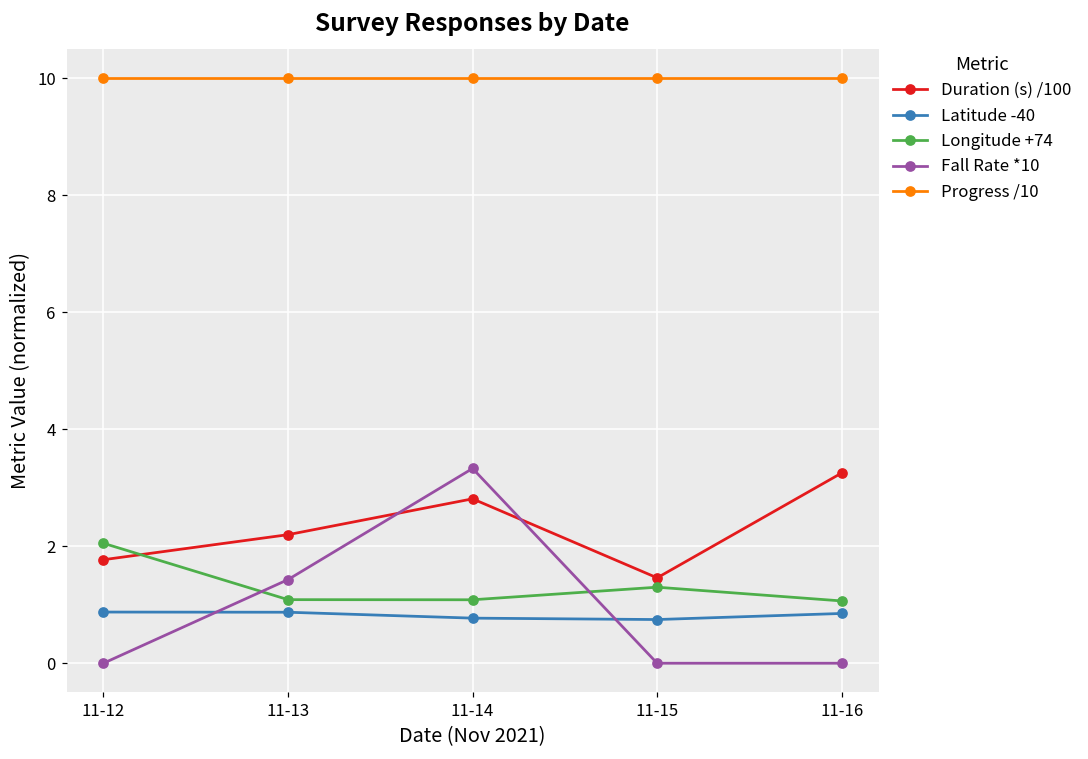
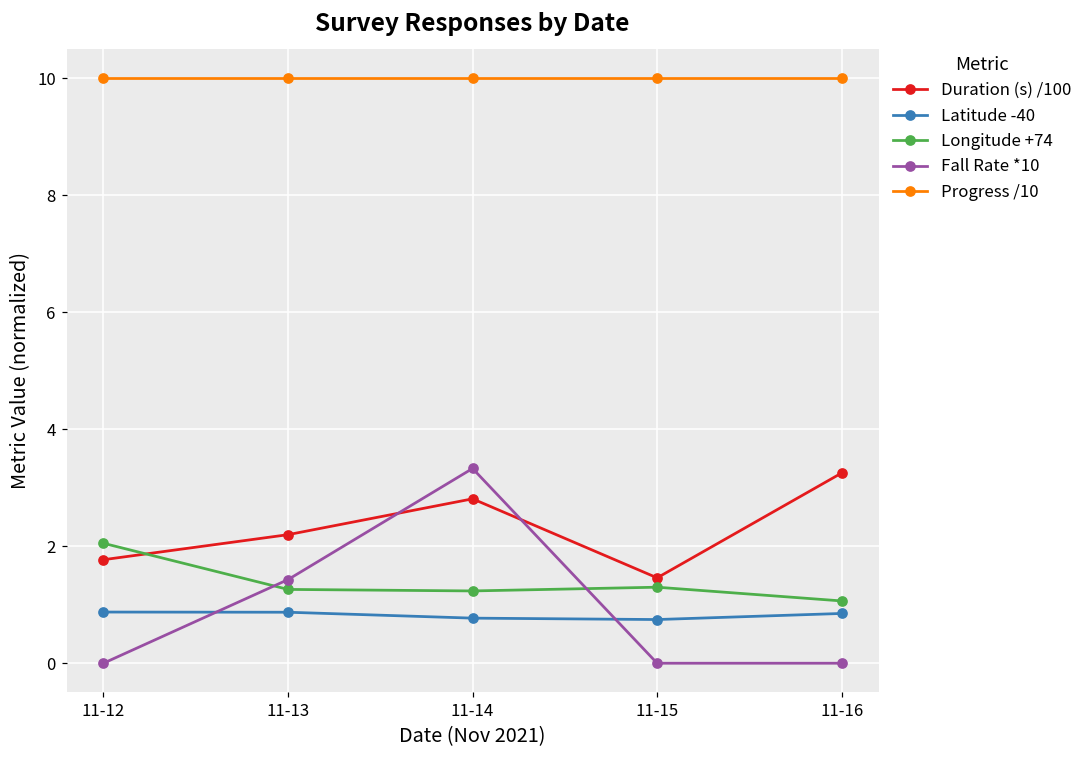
Longitude +74, 11-13: 1.1 -> 1.3
Longitude +74, 11-14: 1.1 -> 1.2
